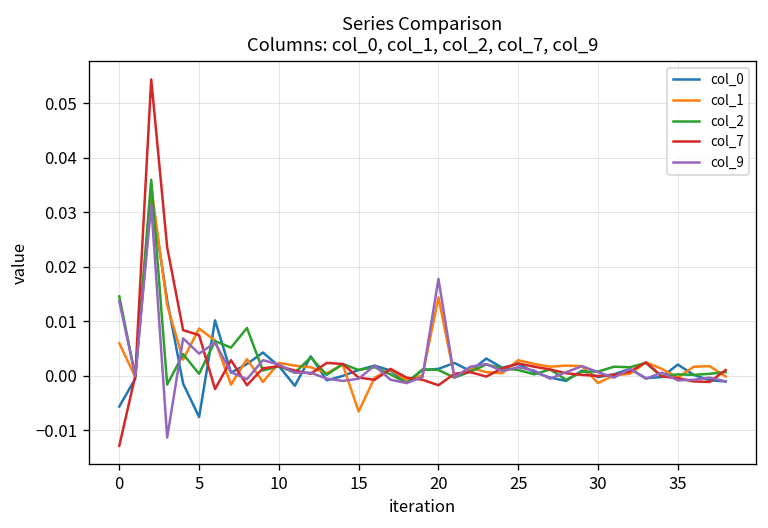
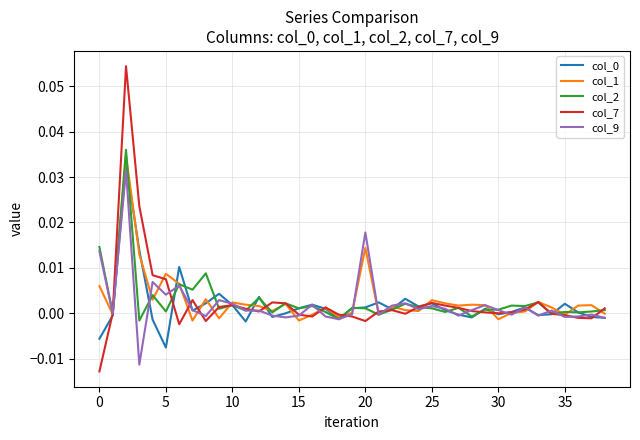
col_1, 15: -0.007 -> -0.002
